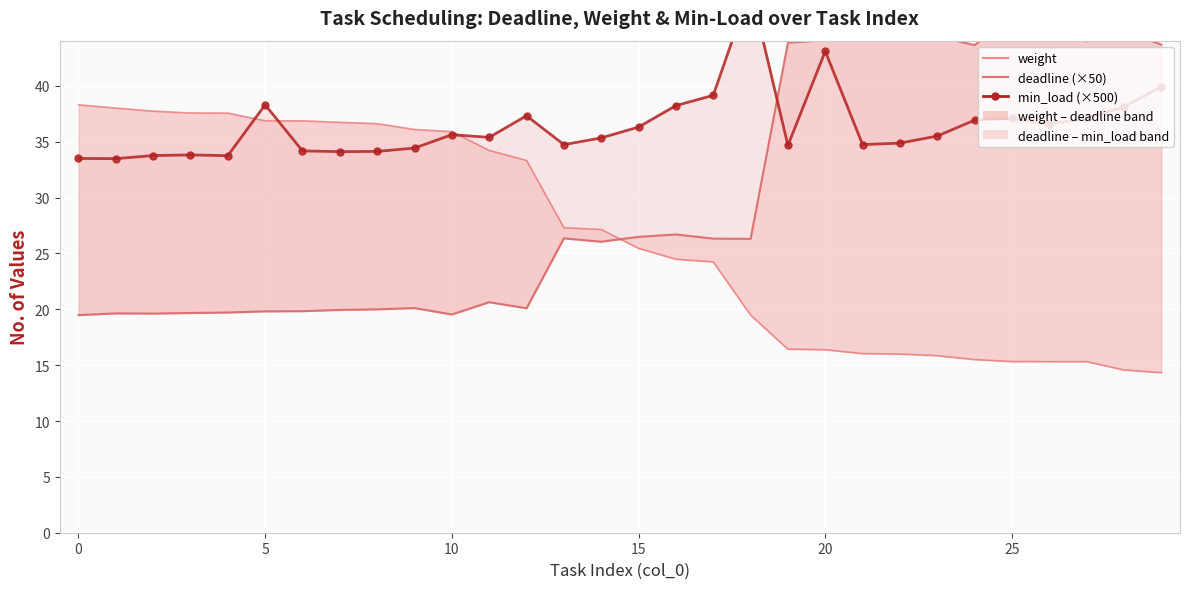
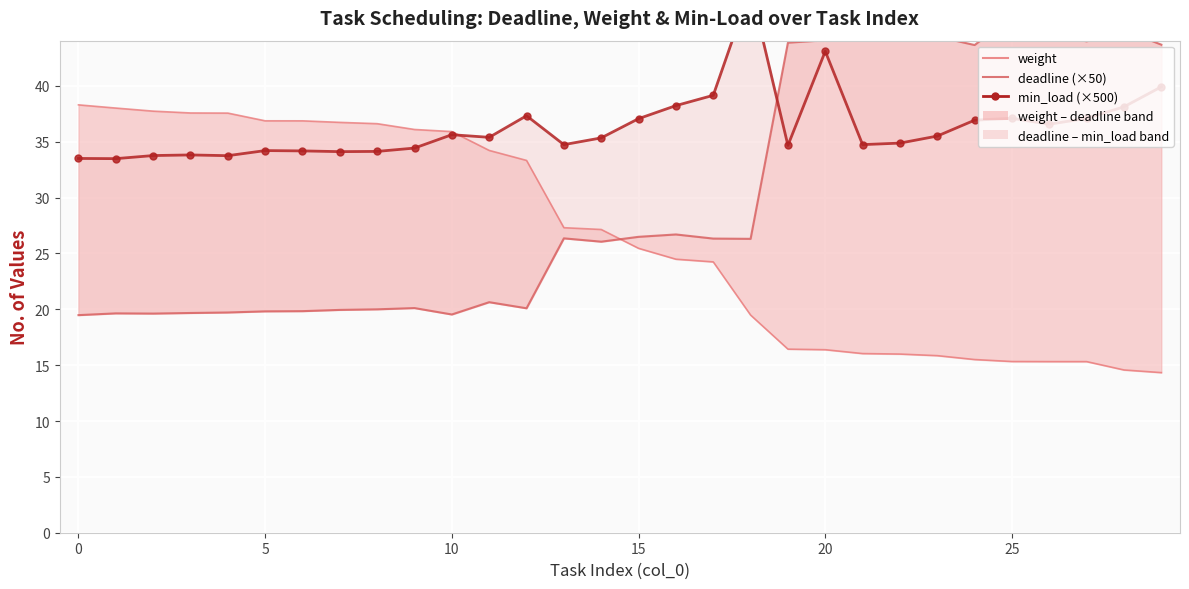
min_load (×500), 5: 38.3 -> 34.2
min_load (×500), 15: 36.3 -> 37.1
